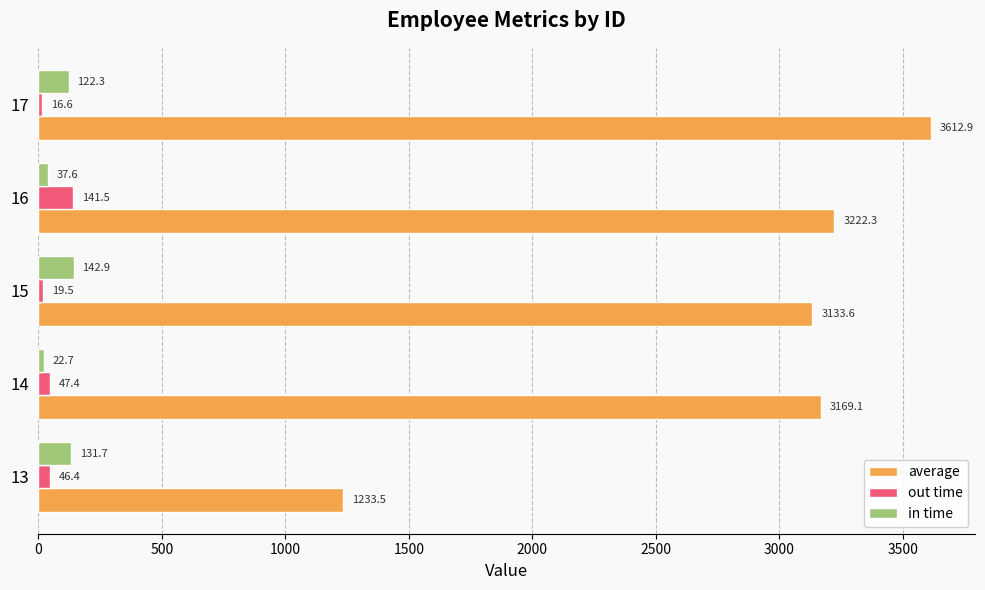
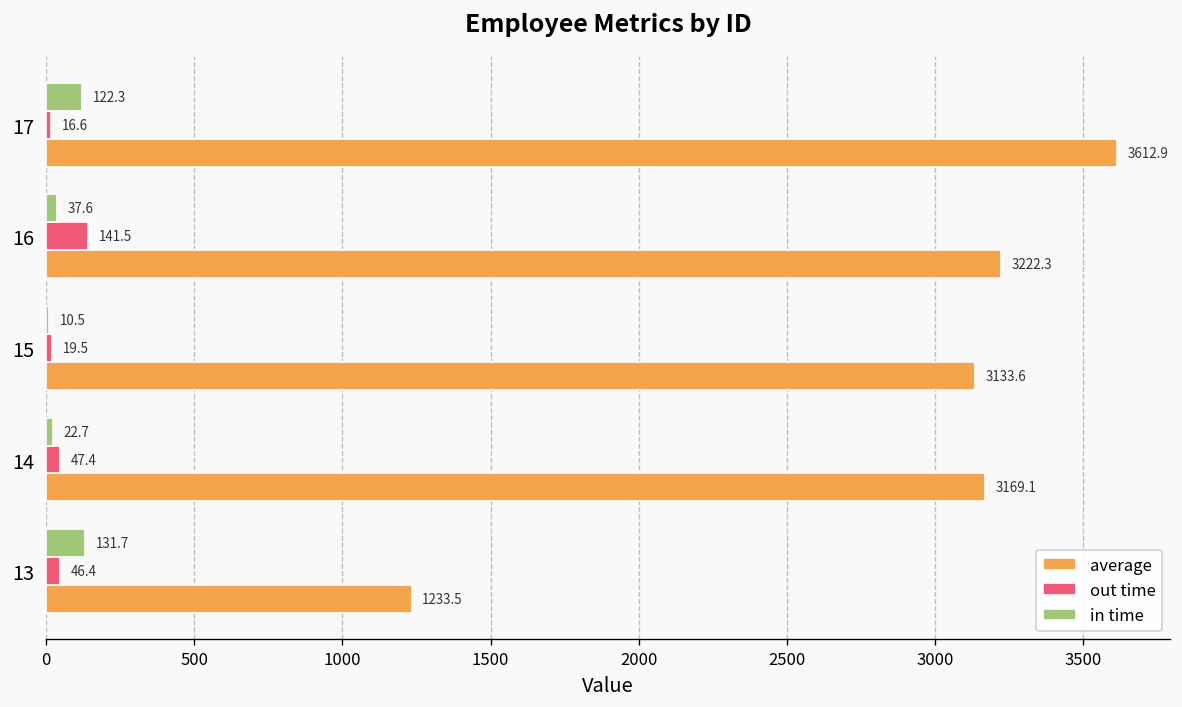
in time, 15: 142.9 -> 10.5
